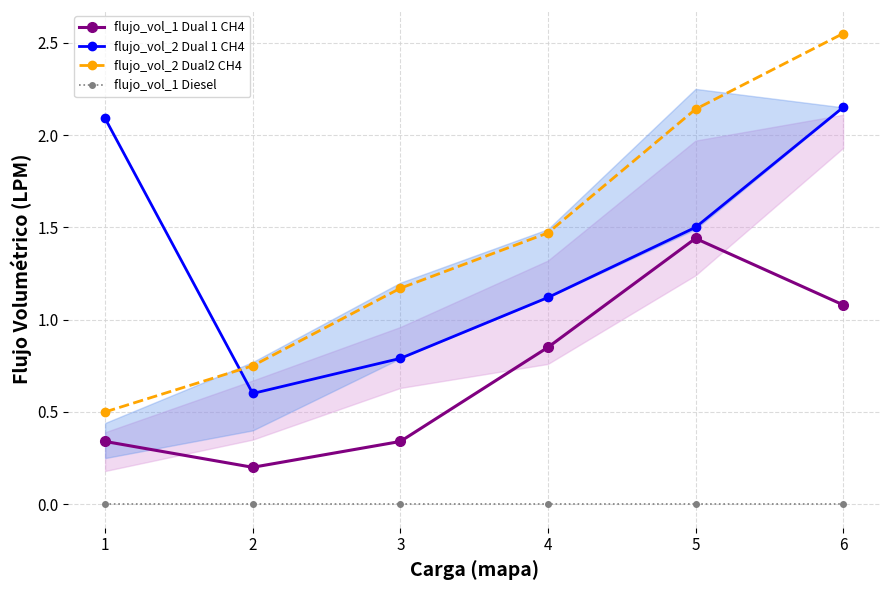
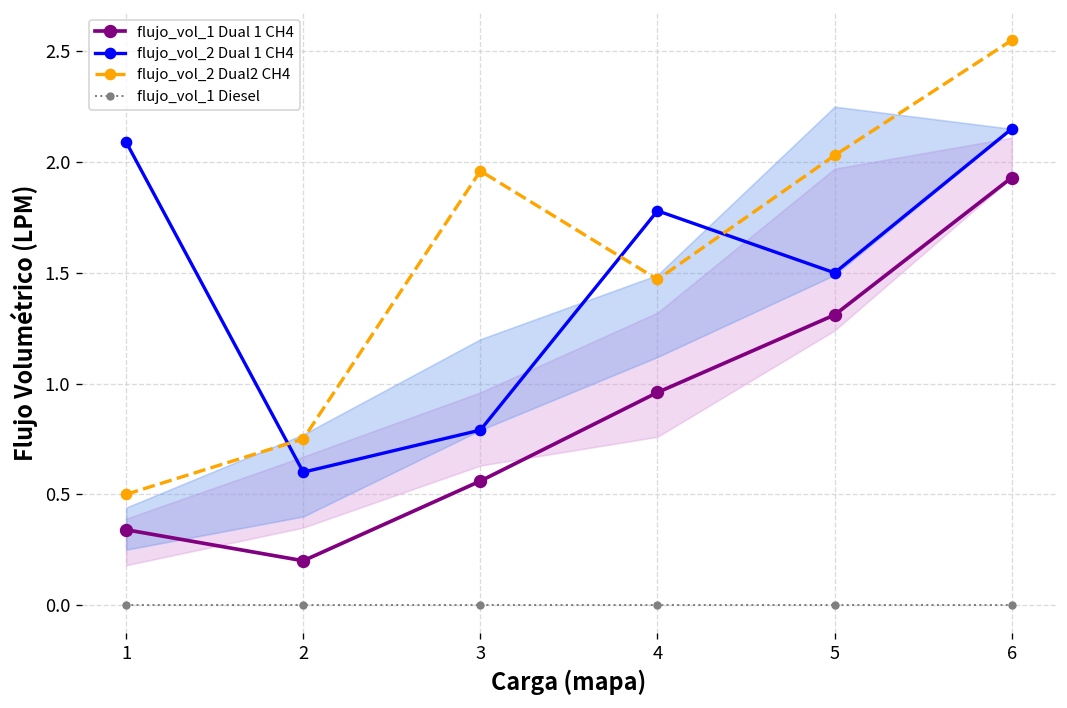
flujo_vol_1 Dual 1 CH4, 3: 0.34 -> 0.56
flujo_vol_2 Dual2 CH4, 3: 1.17 -> 1.96
flujo_vol_1 Dual 1 CH4, 4: 0.85 -> 0.96
flujo_vol_2 Dual 1 CH4, 4: 1.12 -> 1.78
flujo_vol_1 Dual 1 CH4, 5: 1.44 -> 1.31
flujo_vol_2 Dual2 CH4, 5: 2.14 -> 2.03
flujo_vol_1 Dual 1 CH4, 6: 1.08 -> 1.93
